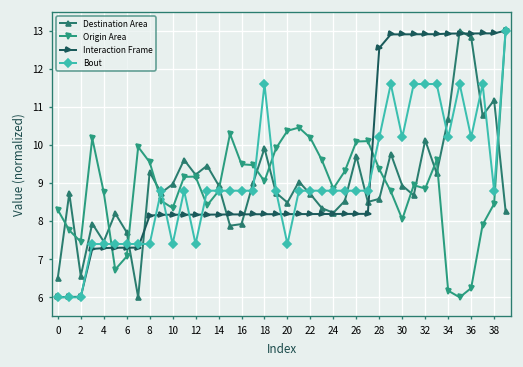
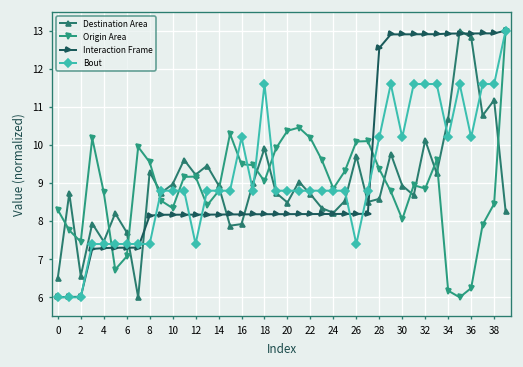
Bout, 10: 7.4 -> 8.8
Bout, 16: 8.8 -> 10.2
Bout, 20: 7.4 -> 8.8
Bout, 26: 8.8 -> 7.4
Bout, 38: 8.8 -> 11.6
